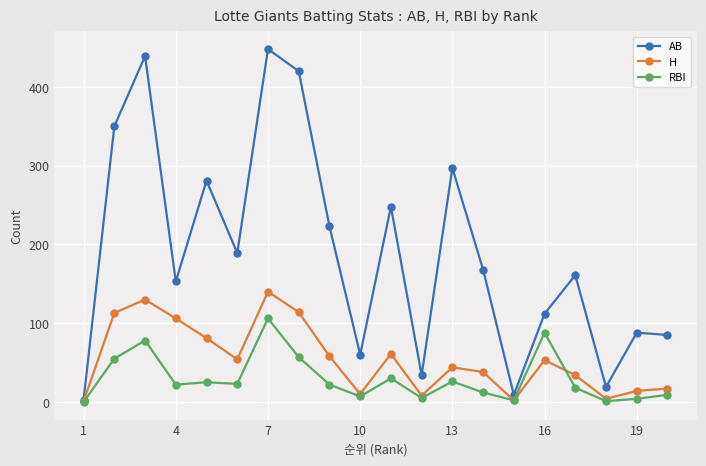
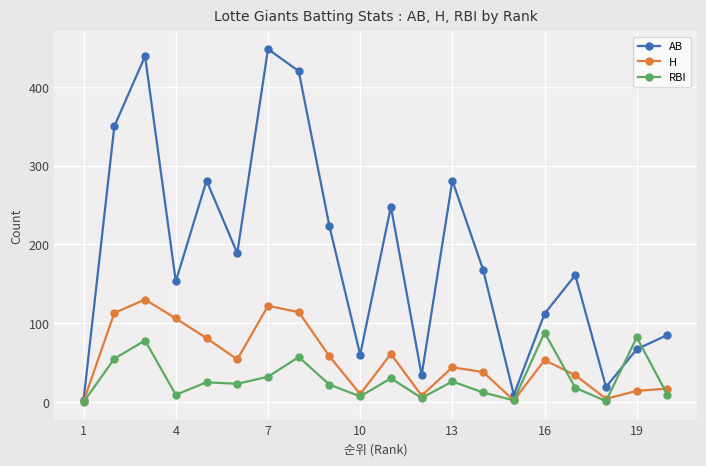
RBI, 4: 20 -> 10
H, 7: 140 -> 120
RBI, 7: 110 -> 30
AB, 13: 300 -> 280
AB, 19: 90 -> 70
RBI, 19: 0 -> 80
